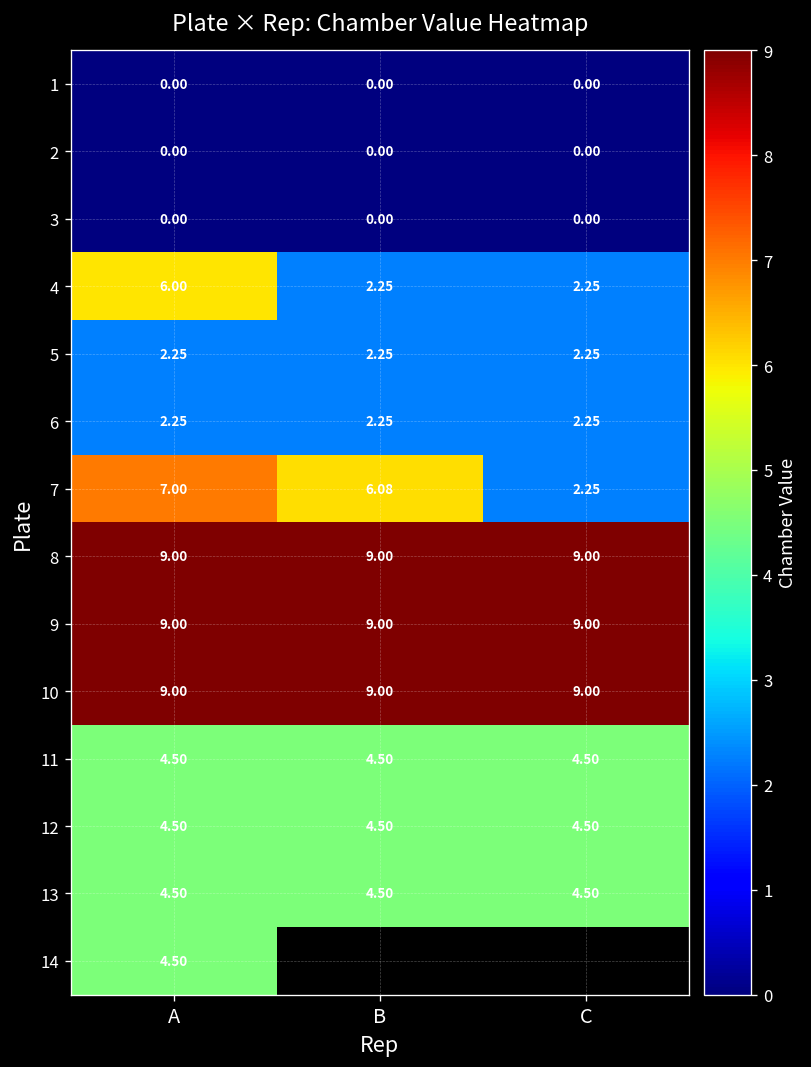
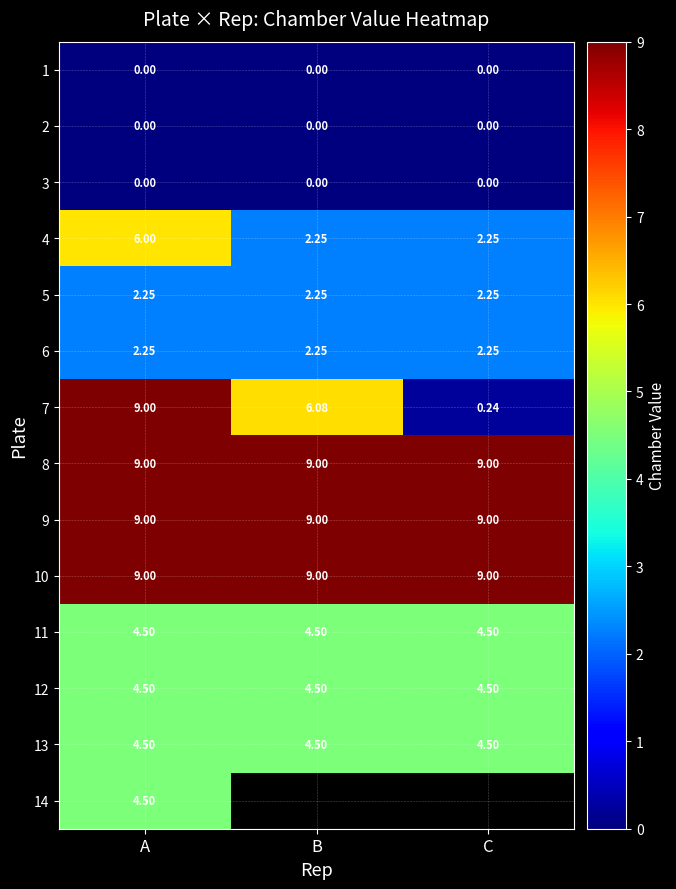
7, A: 7.00 -> 9.00
7, C: 2.25 -> 0.24
